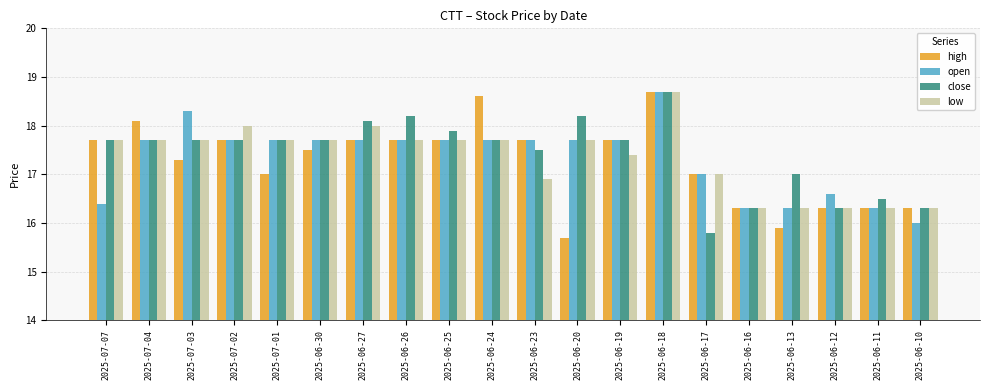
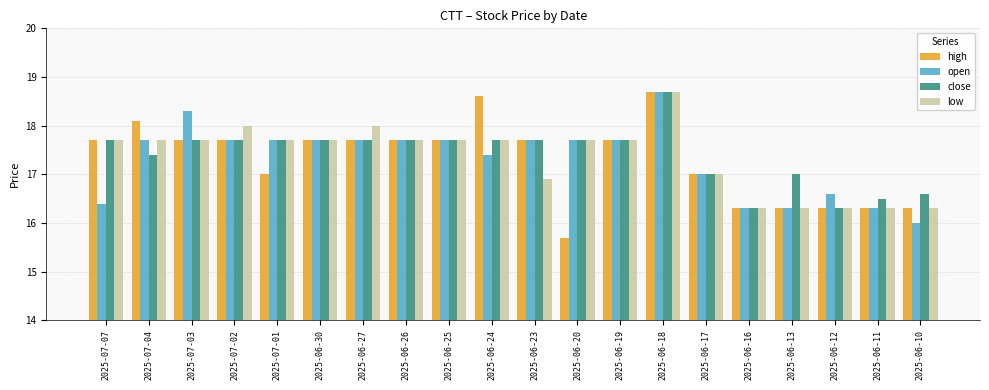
close, 2025-07-04: 17.7 -> 17.4
high, 2025-07-03: 17.3 -> 17.7
high, 2025-06-30: 17.5 -> 17.7
close, 2025-06-27: 18.1 -> 17.7
close, 2025-06-26: 18.2 -> 17.7
close, 2025-06-25: 17.9 -> 17.7
open, 2025-06-24: 17.7 -> 17.4
close, 2025-06-23: 17.5 -> 17.7
close, 2025-06-20: 18.2 -> 17.7
low, 2025-06-19: 17.4 -> 17.7
close, 2025-06-17: 15.8 -> 17.0
high, 2025-06-13: 15.9 -> 16.3
close, 2025-06-10: 16.3 -> 16.6
